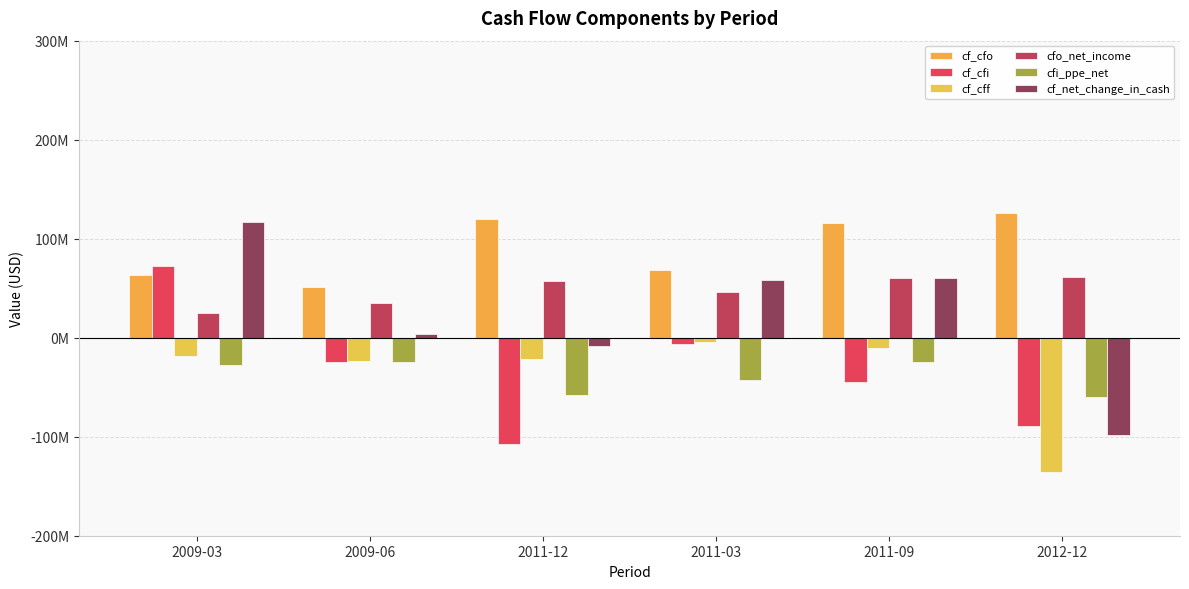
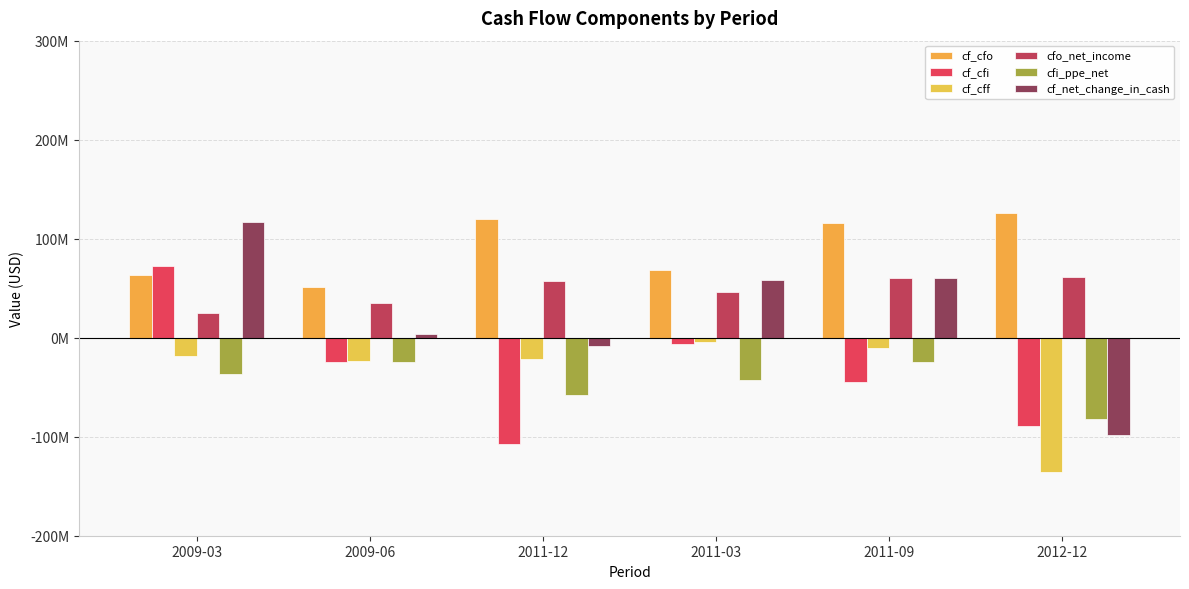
cfi_ppe_net, 2009-03: -30000000 -> -40000000
cfi_ppe_net, 2012-12: -60000000 -> -80000000
